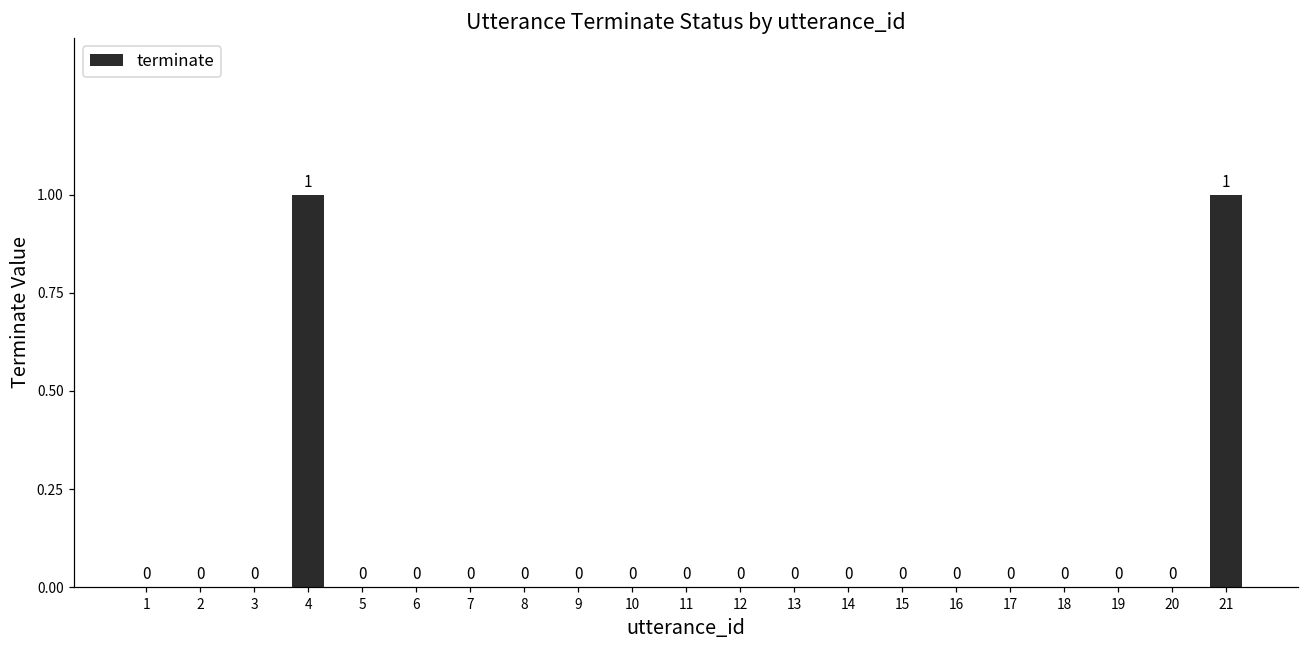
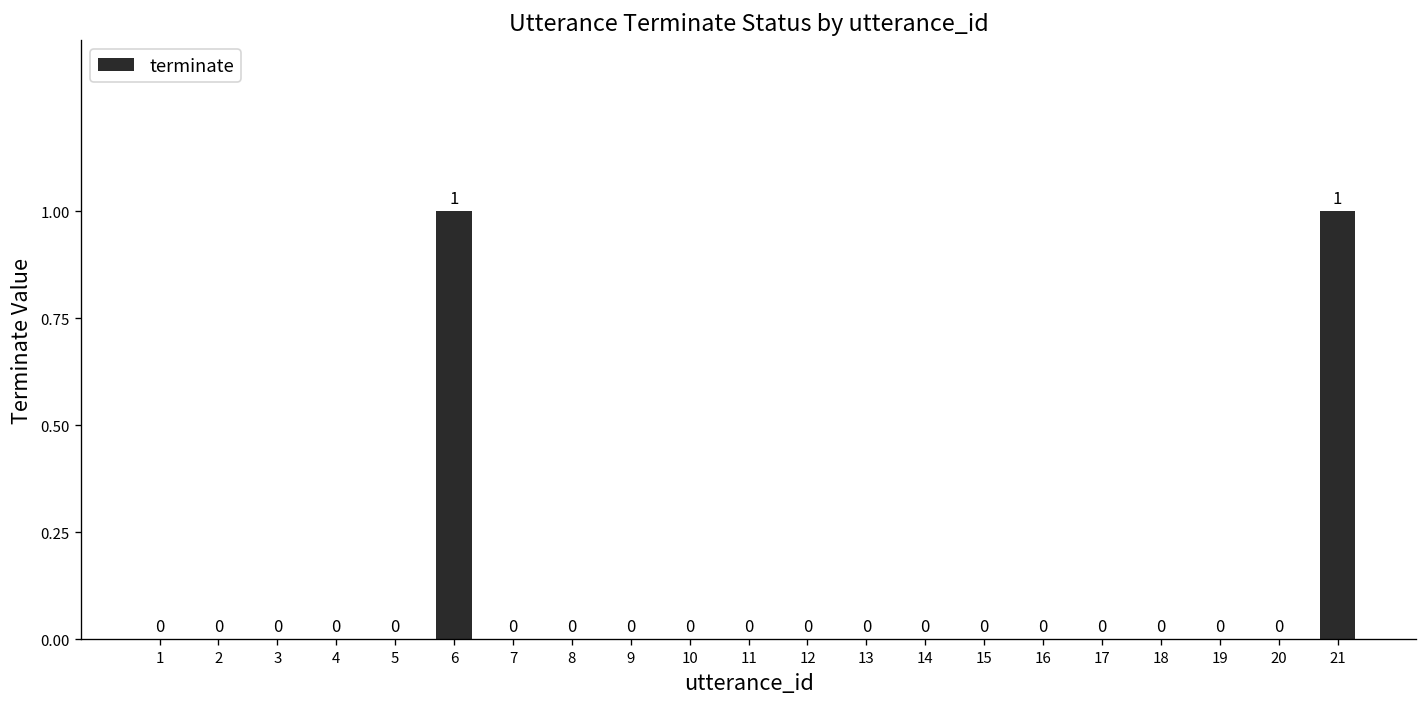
4: 1 -> 0
6: 0 -> 1
